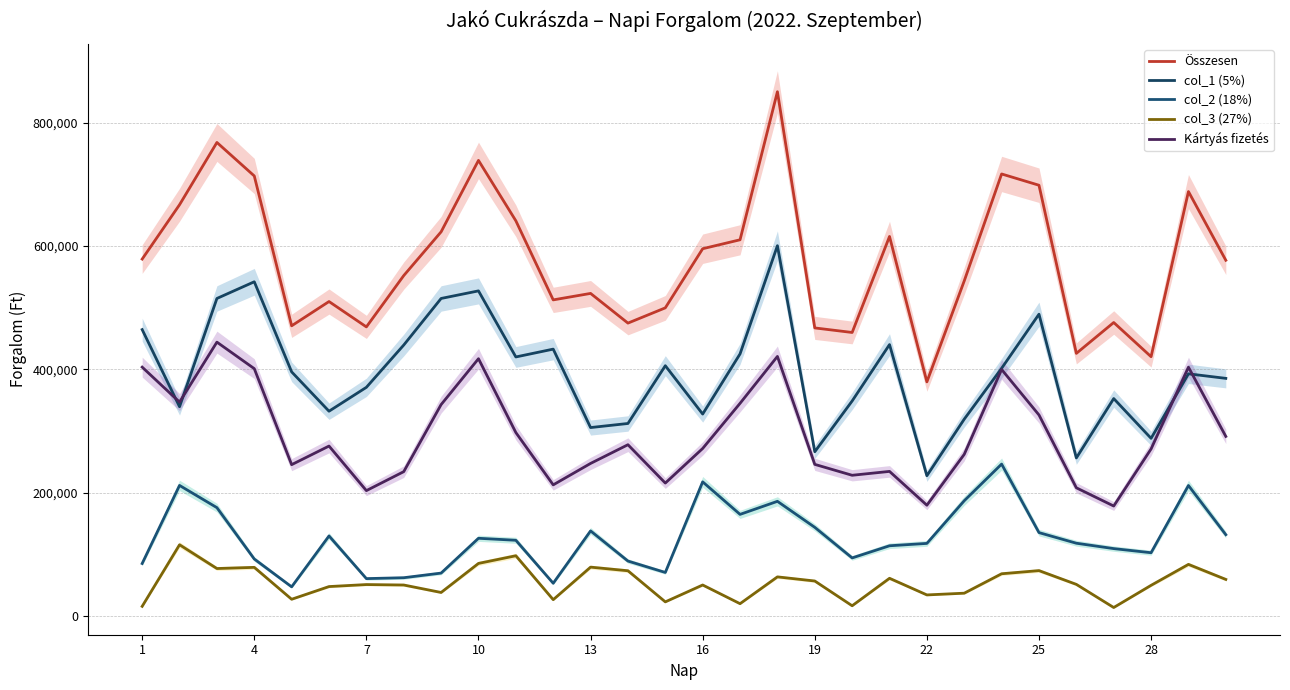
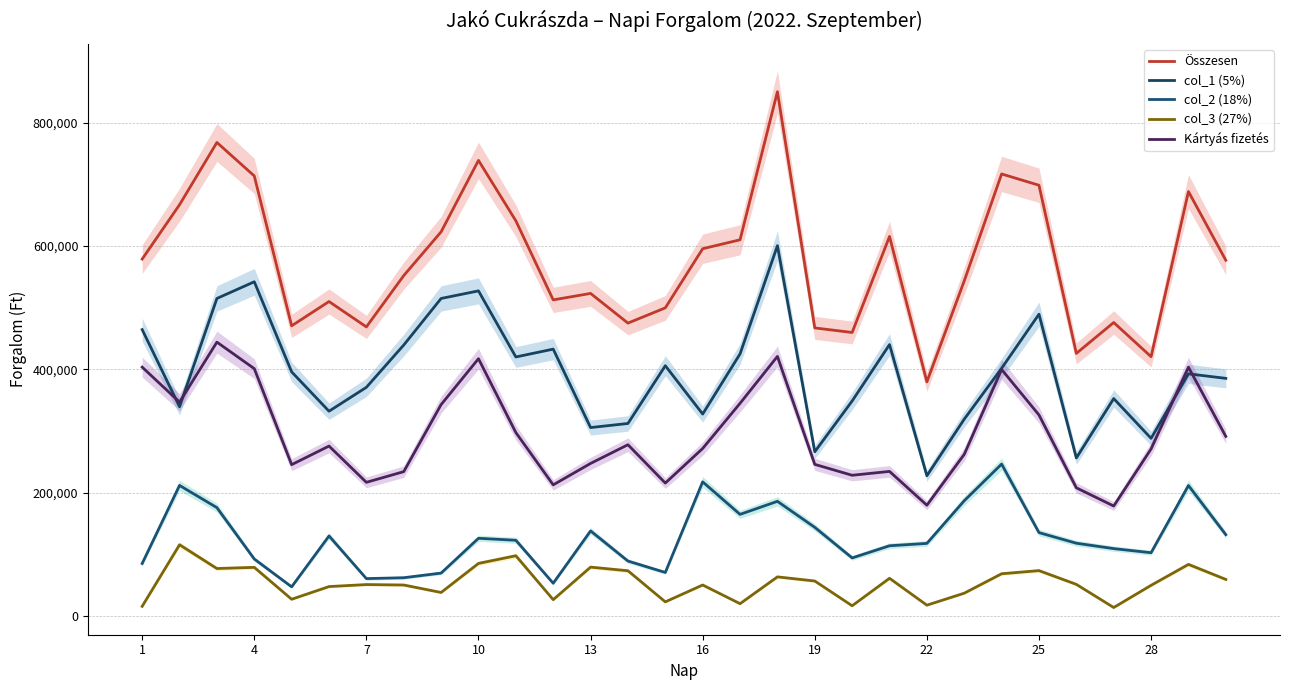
Kártyás fizetés, 7: 200,000 -> 220,000
col_3 (27%), 22: 30,000 -> 20,000
